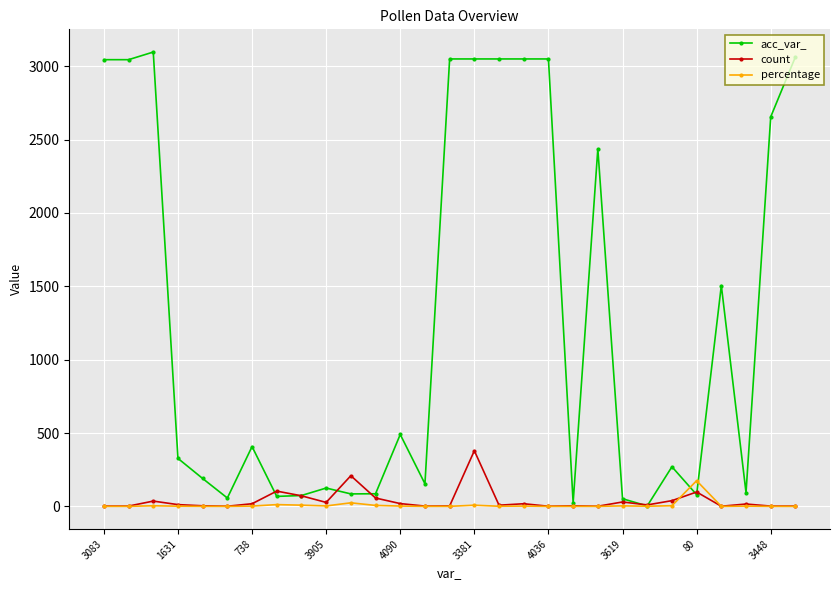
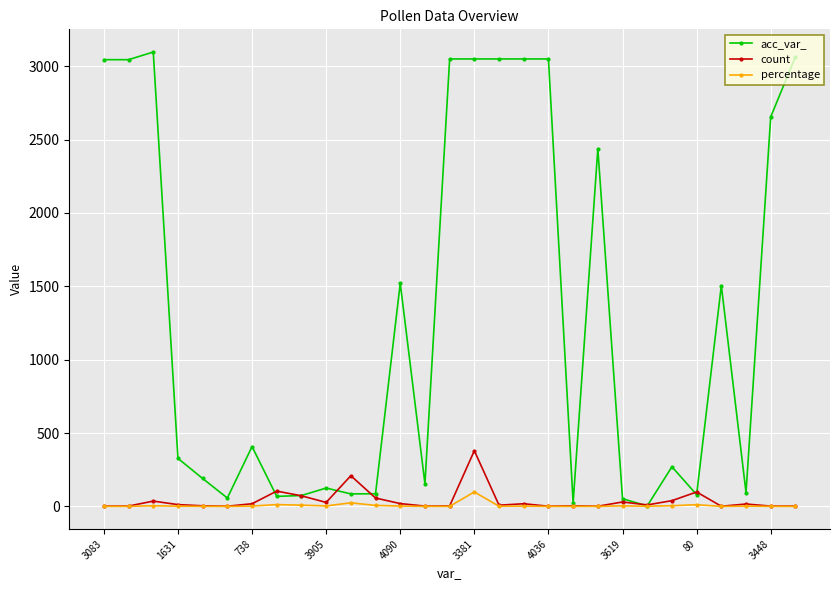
acc_var_, 4090: 490 -> 1520
percentage, 3381: 10 -> 100
percentage, 80: 170 -> 10
